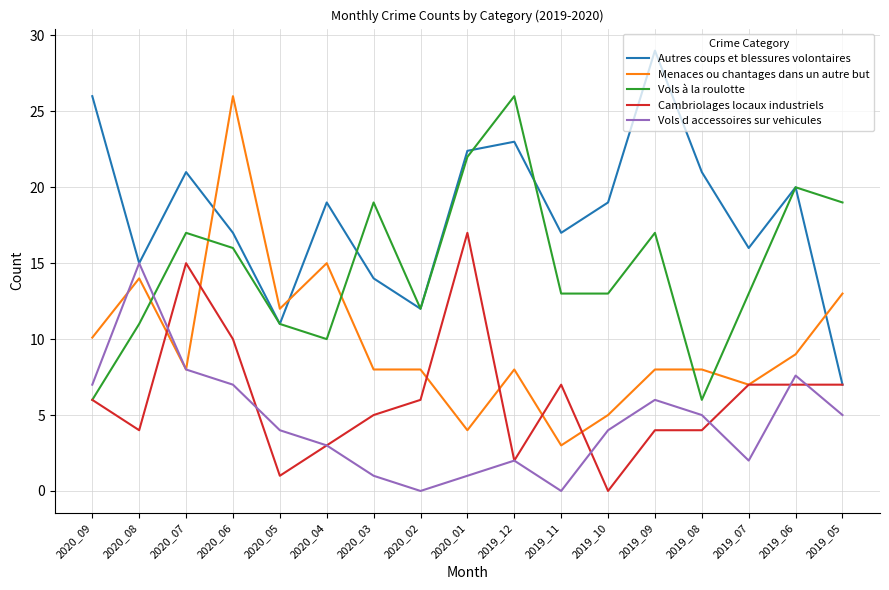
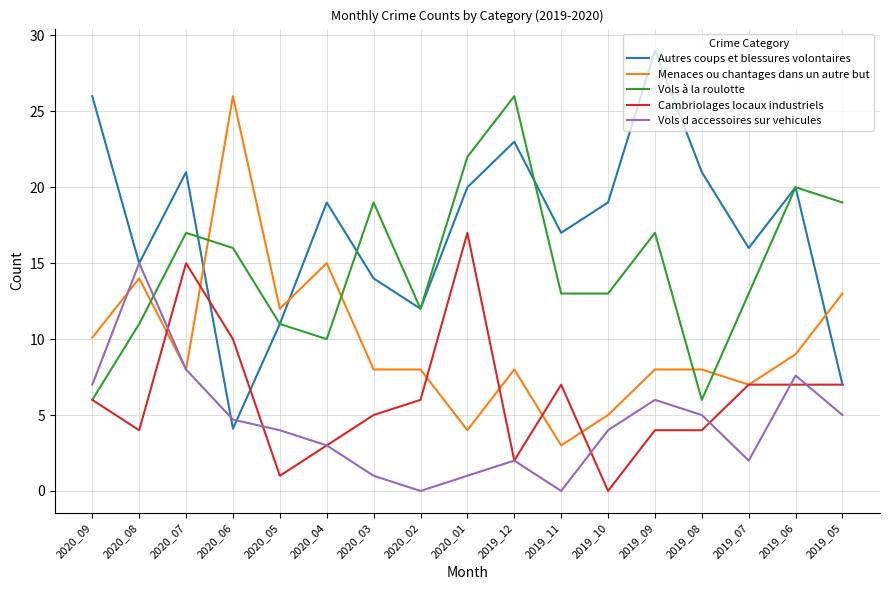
Autres coups et blessures volontaires, 2020_06: 17.0 -> 4.1
Vols d accessoires sur vehicules, 2020_06: 7.0 -> 4.7
Autres coups et blessures volontaires, 2020_01: 22.4 -> 20.0
